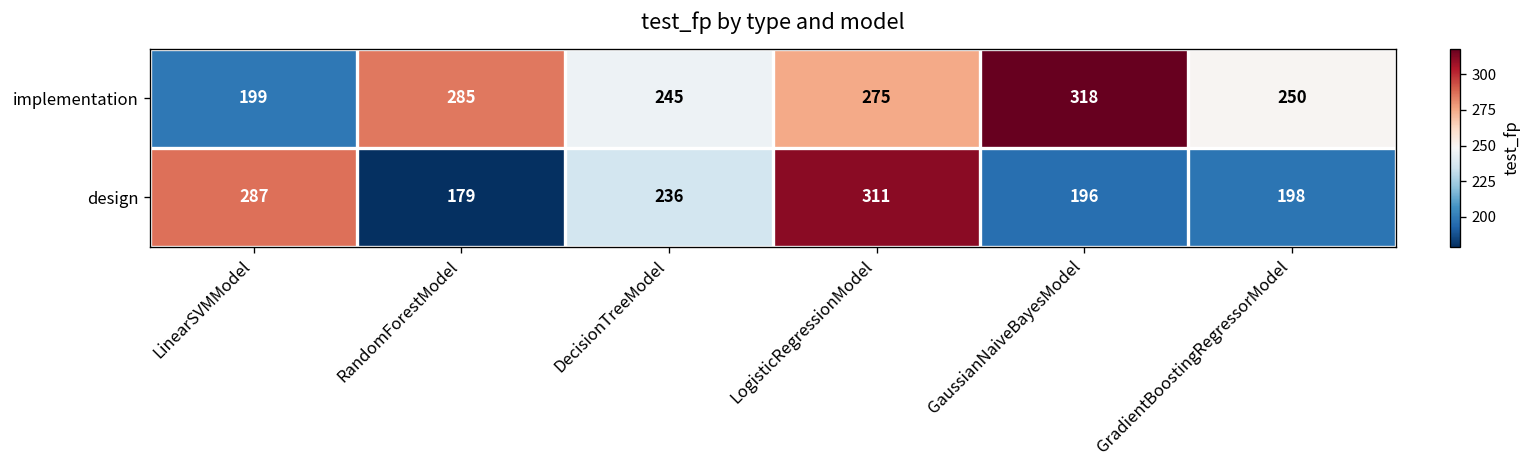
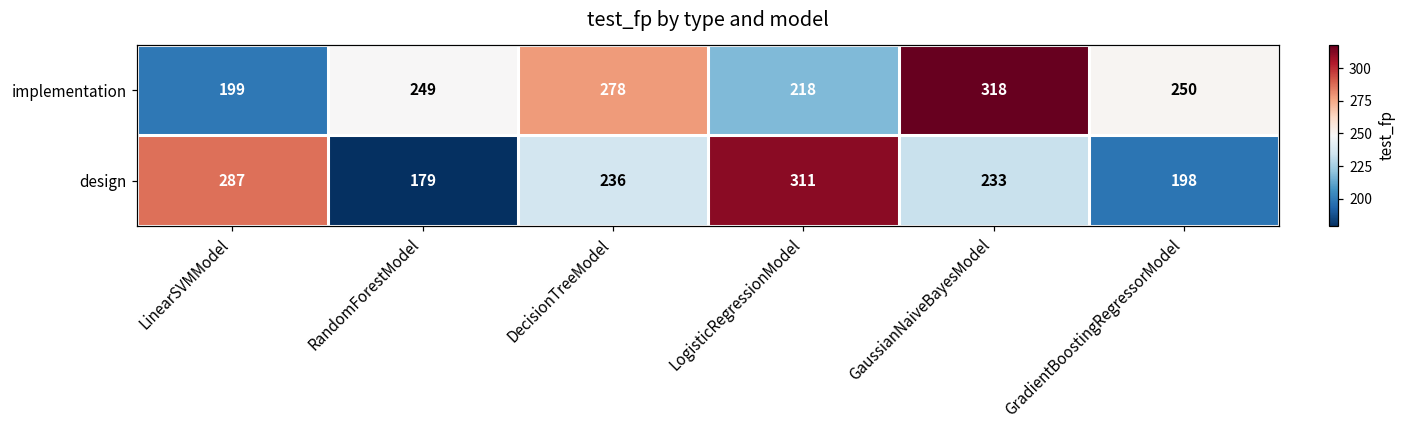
implementation, RandomForestModel: 285 -> 249
implementation, DecisionTreeModel: 245 -> 278
implementation, LogisticRegressionModel: 275 -> 218
design, GaussianNaiveBayesModel: 196 -> 233
